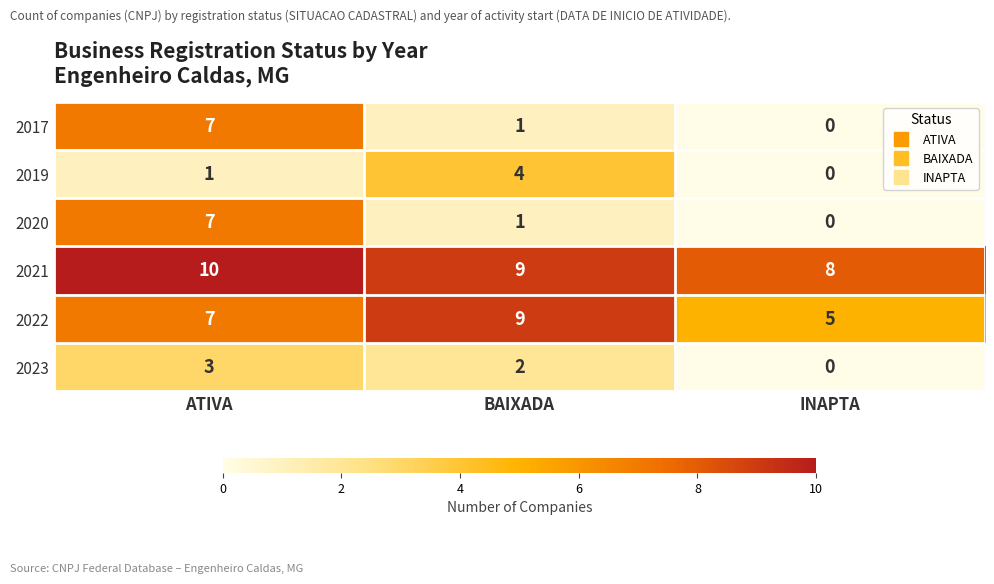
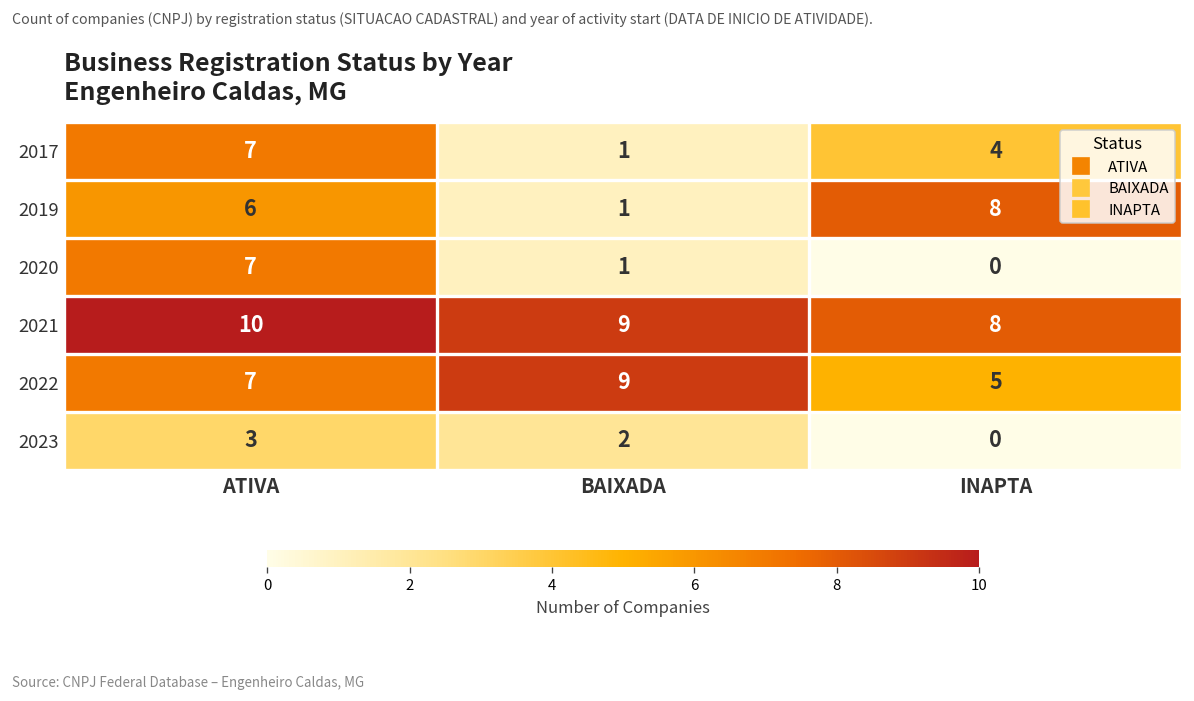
2017, INAPTA: 0 -> 4
2019, ATIVA: 1 -> 6
2019, BAIXADA: 4 -> 1
2019, INAPTA: 0 -> 8
